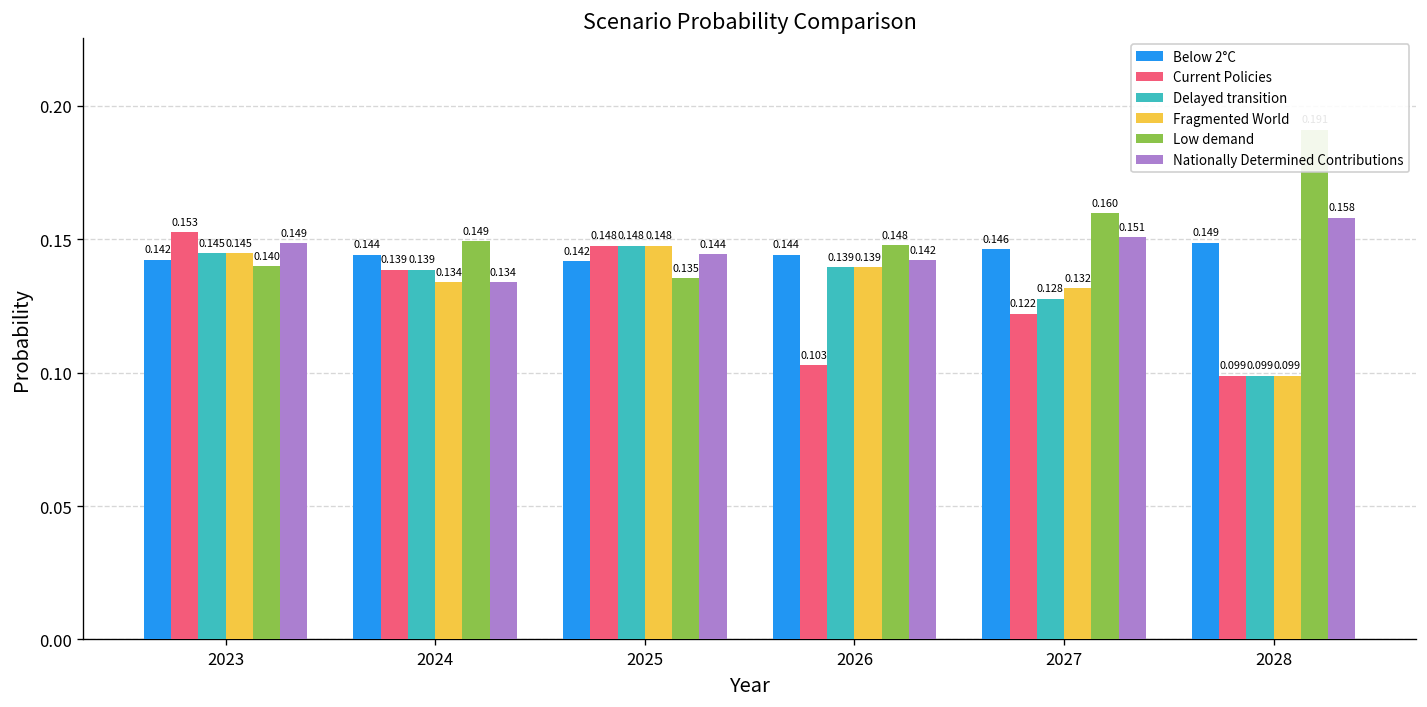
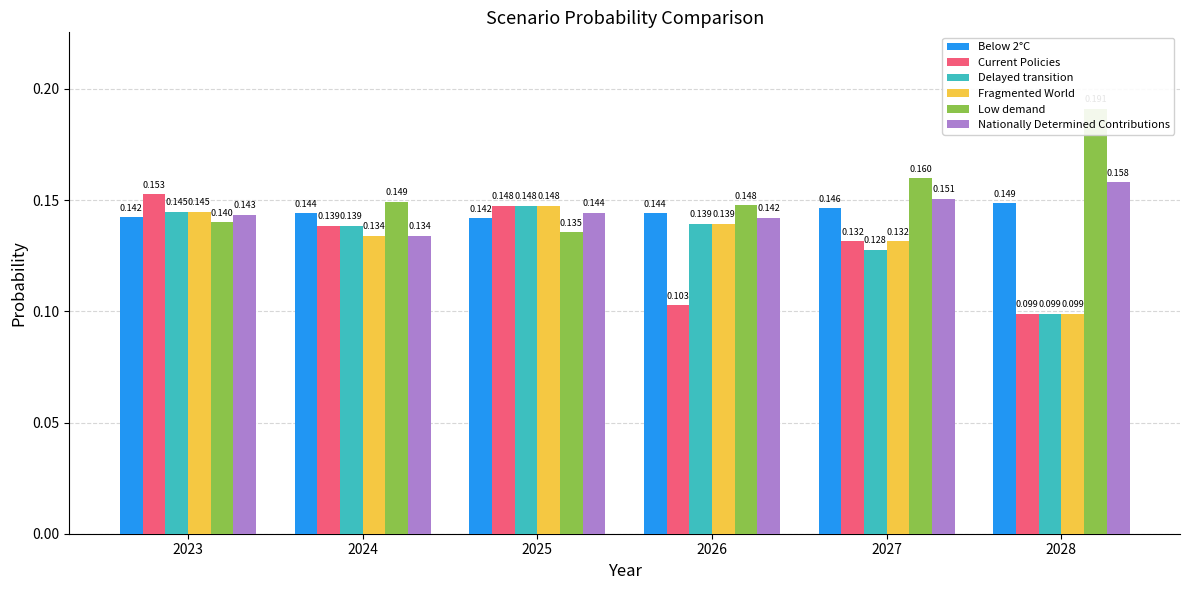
Nationally Determined Contributions, 2023: 0.149 -> 0.143
Current Policies, 2027: 0.122 -> 0.132
